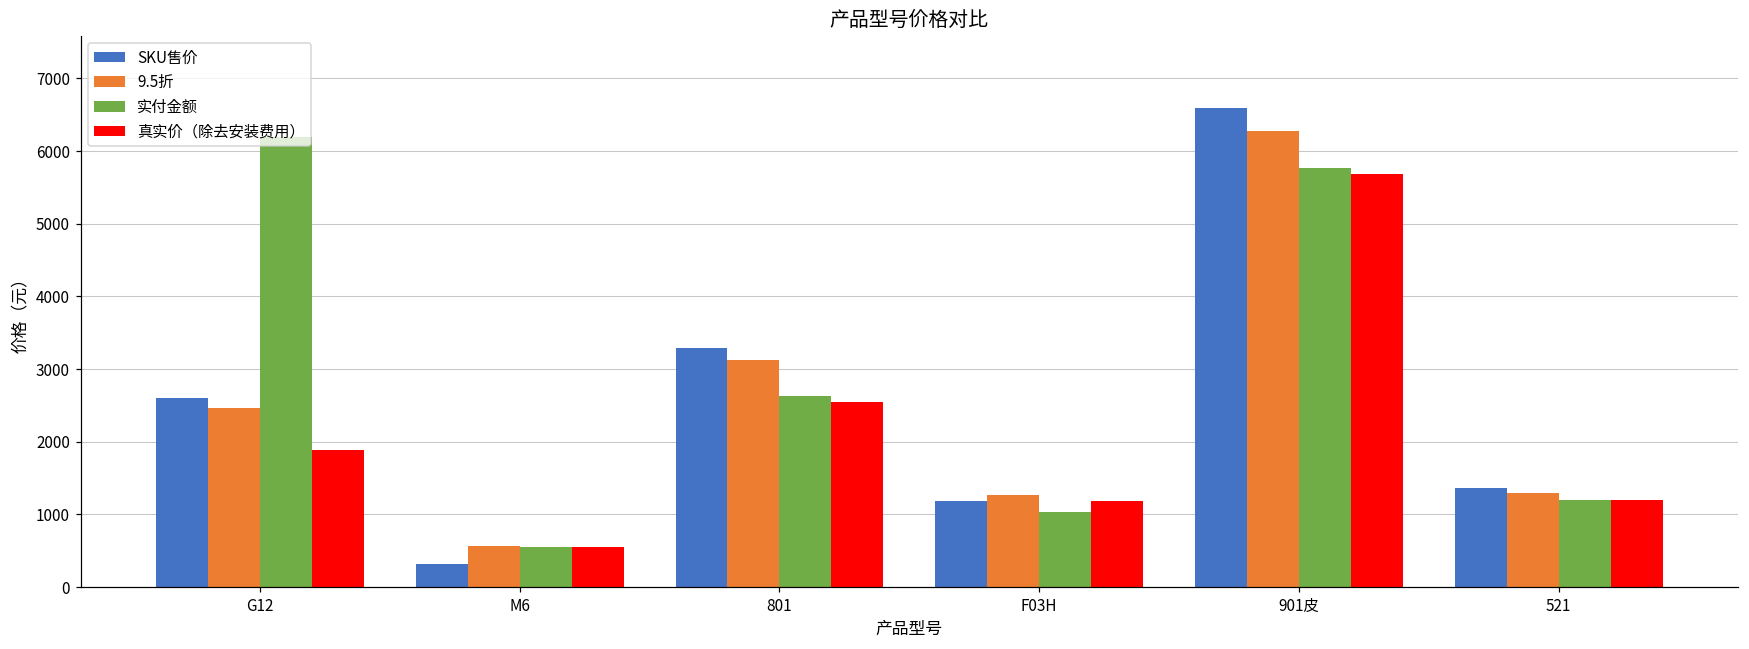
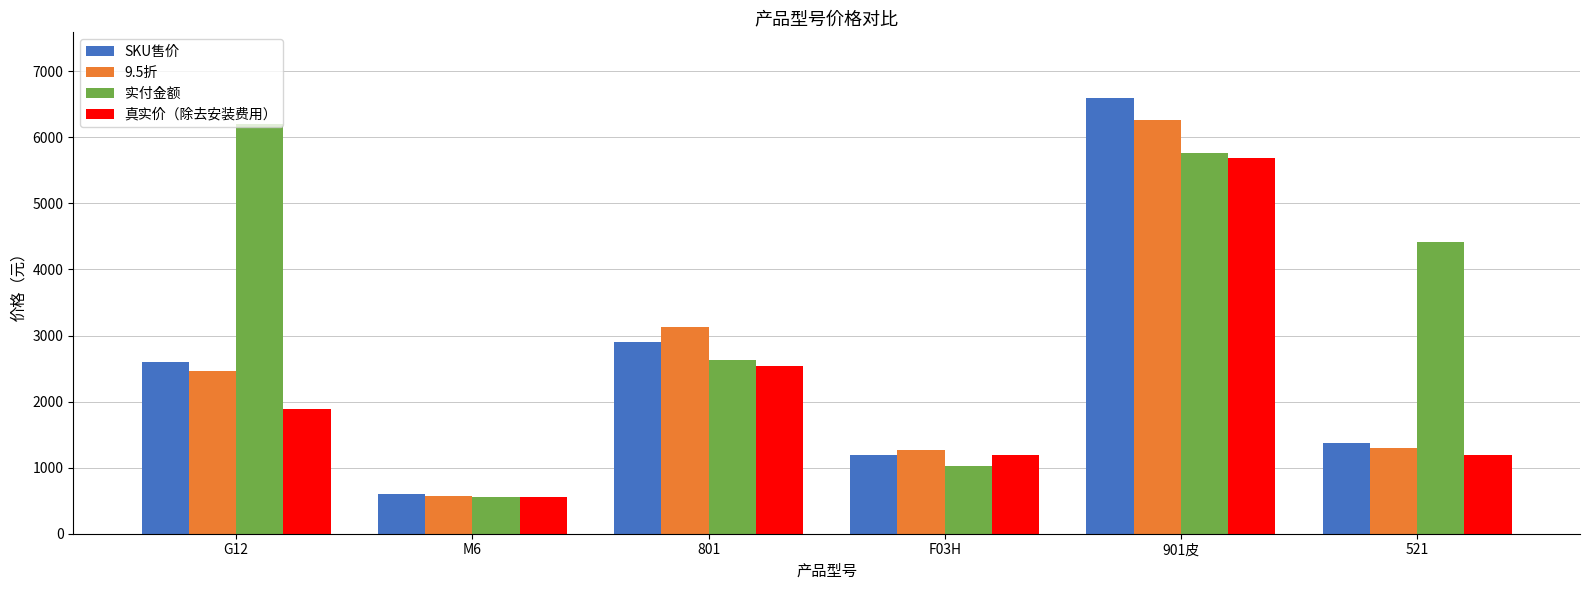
SKU售价, M6: 300 -> 600
SKU售价, 801: 3300 -> 2900
实付金额, 521: 1200 -> 4400
